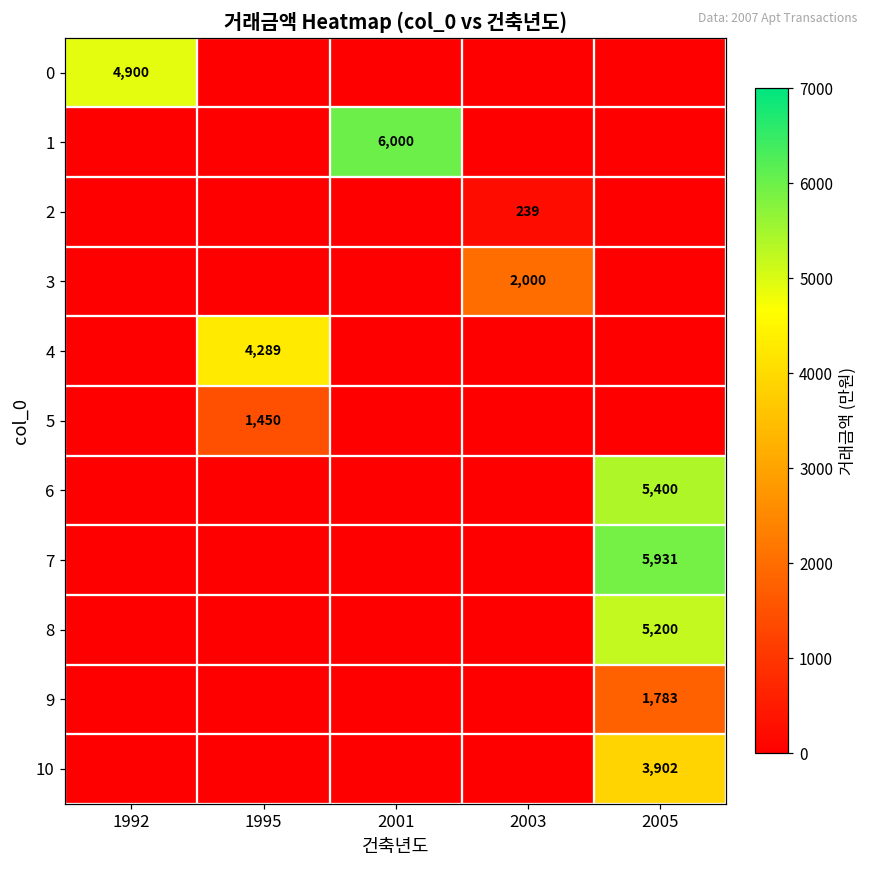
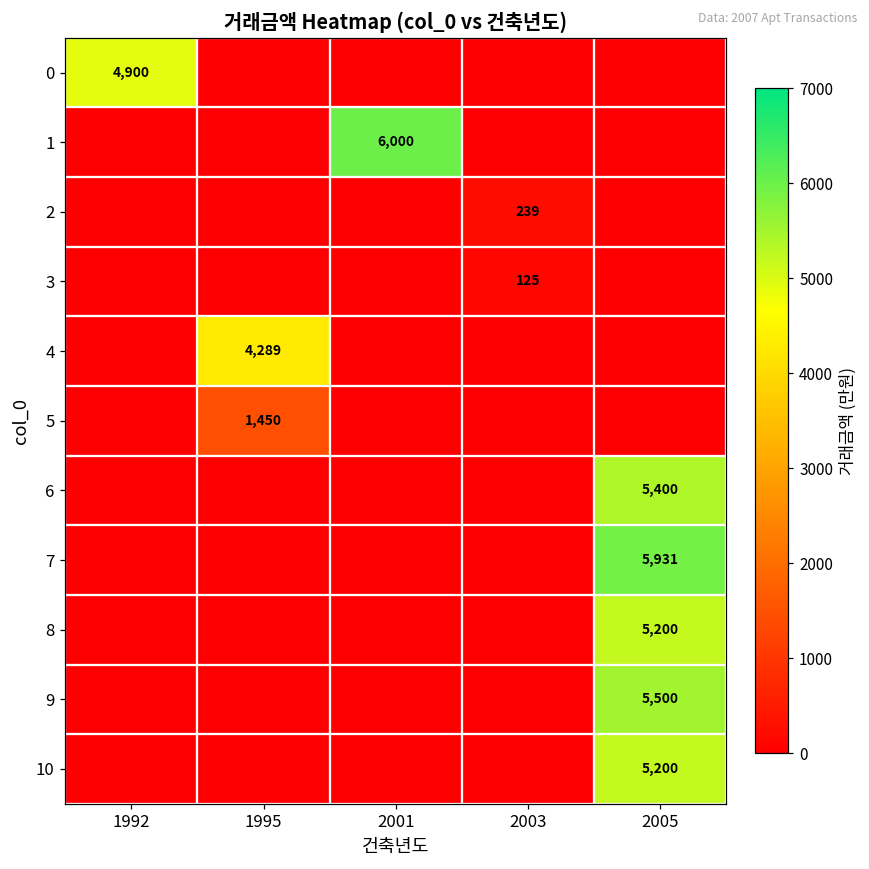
3, 2003: 2,000 -> 125
9, 2005: 1,783 -> 5,500
10, 2005: 3,902 -> 5,200
